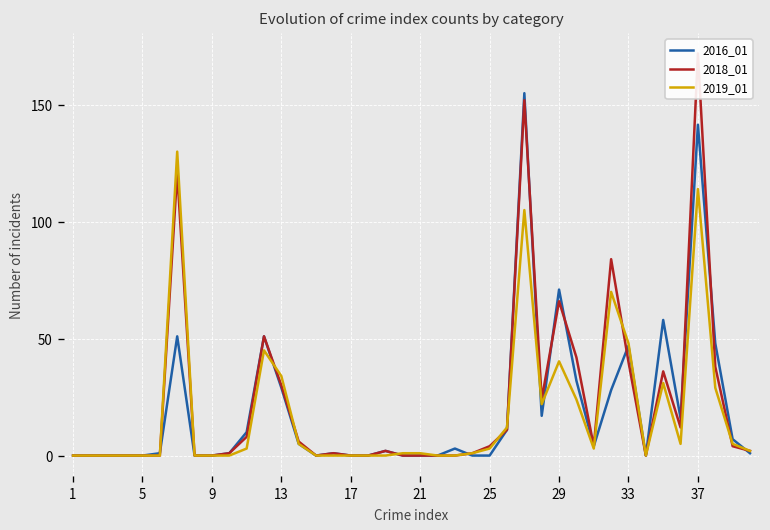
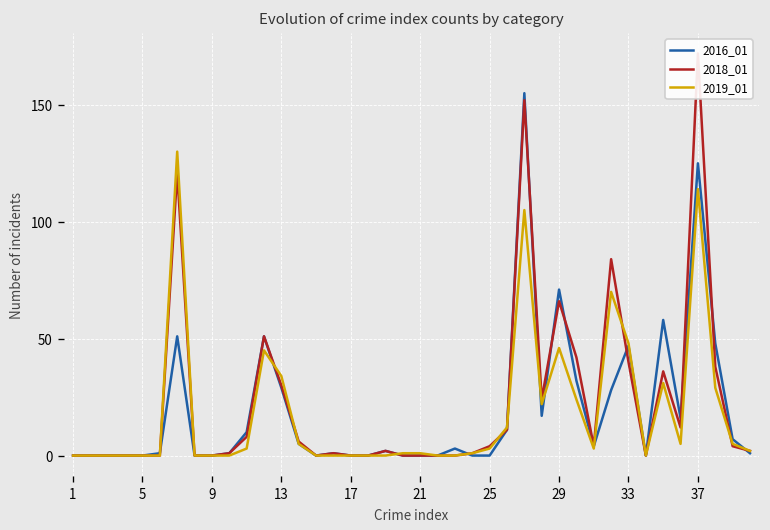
2019_01, 29: 40 -> 46
2016_01, 37: 142 -> 125
